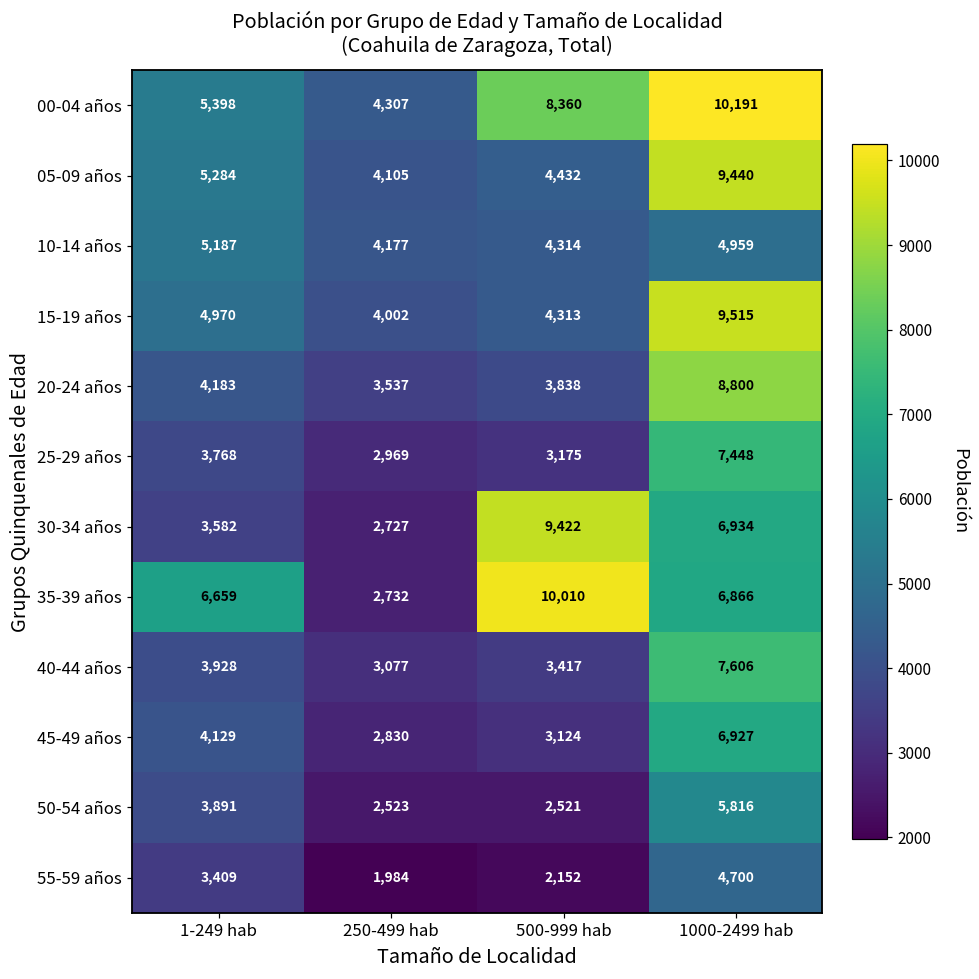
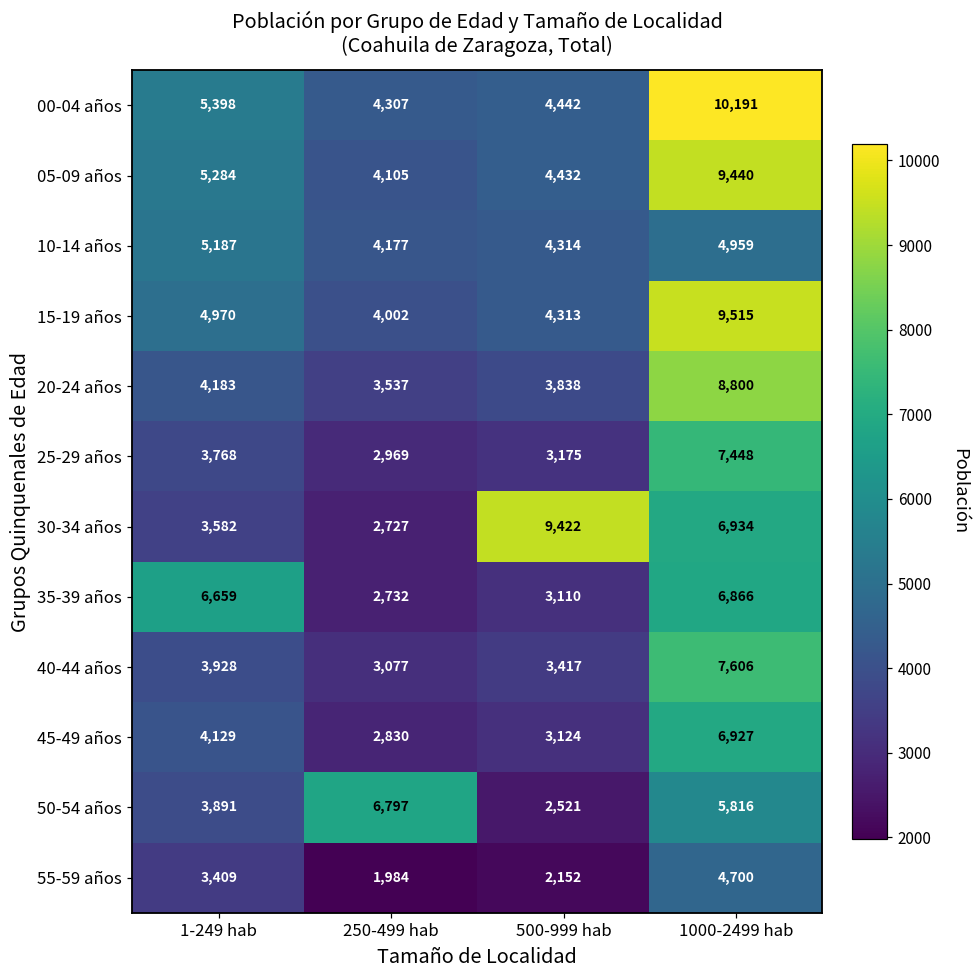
00-04 años, 500-999 hab: 8,360 -> 4,442
35-39 años, 500-999 hab: 10,010 -> 3,110
50-54 años, 250-499 hab: 2,523 -> 6,797
